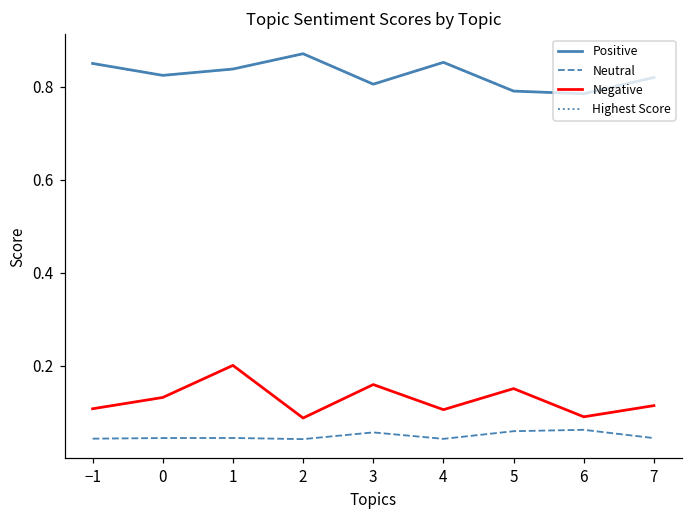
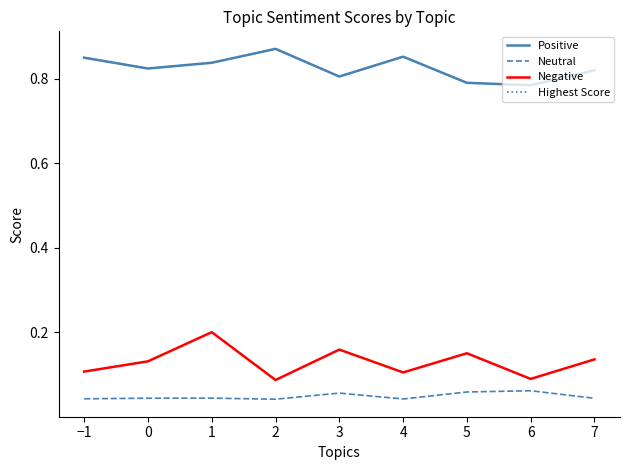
Negative, 7: 0.11 -> 0.14
